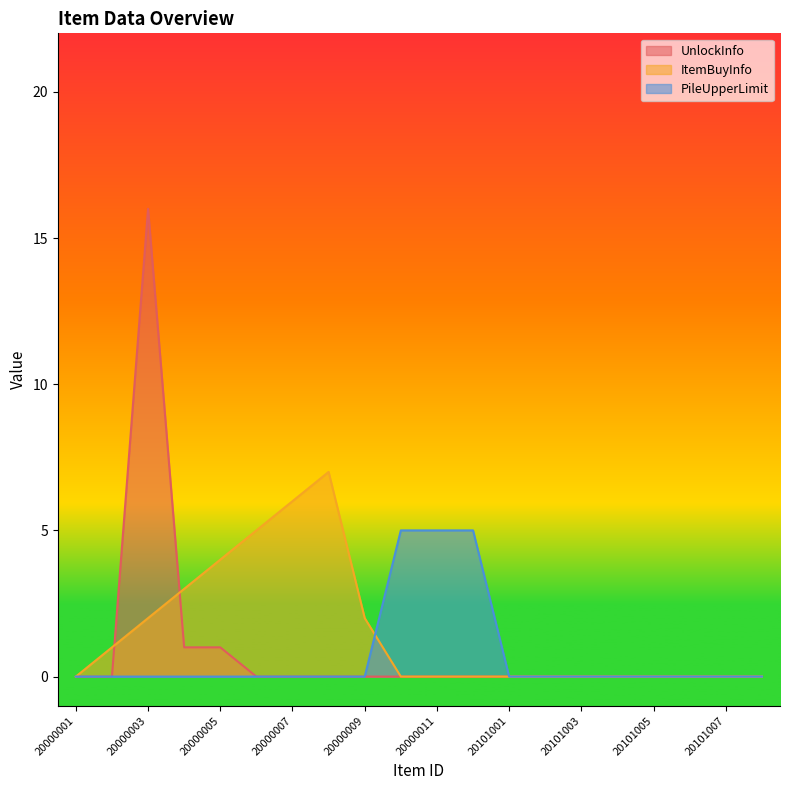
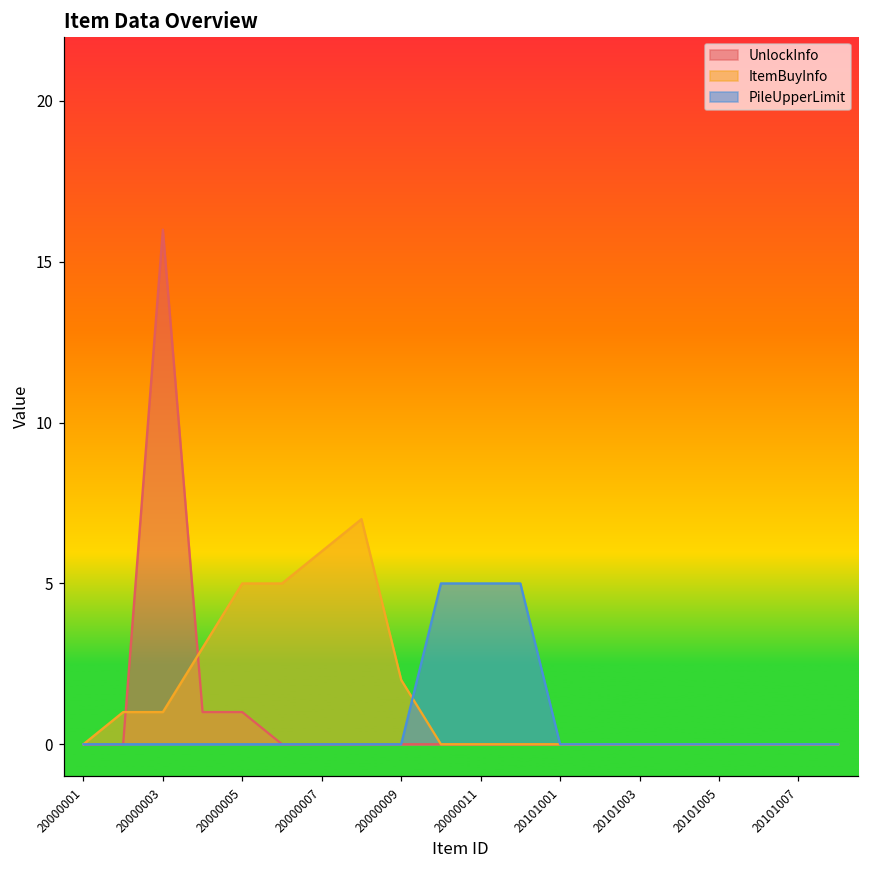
ItemBuyInfo, 20000003: 2 -> 1
ItemBuyInfo, 20000005: 4 -> 5
